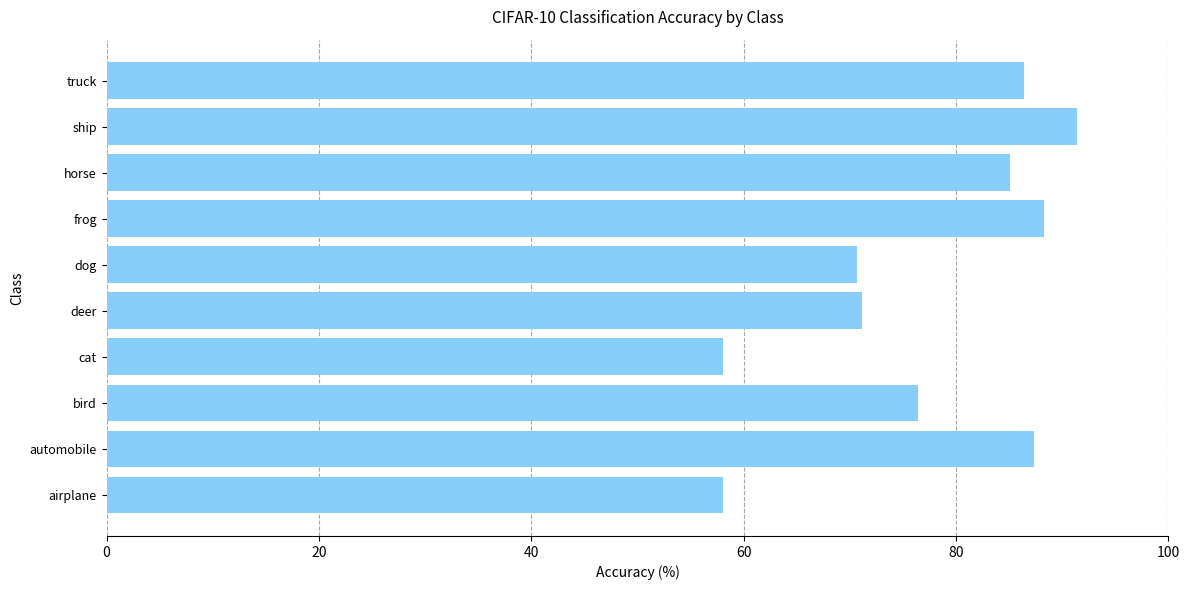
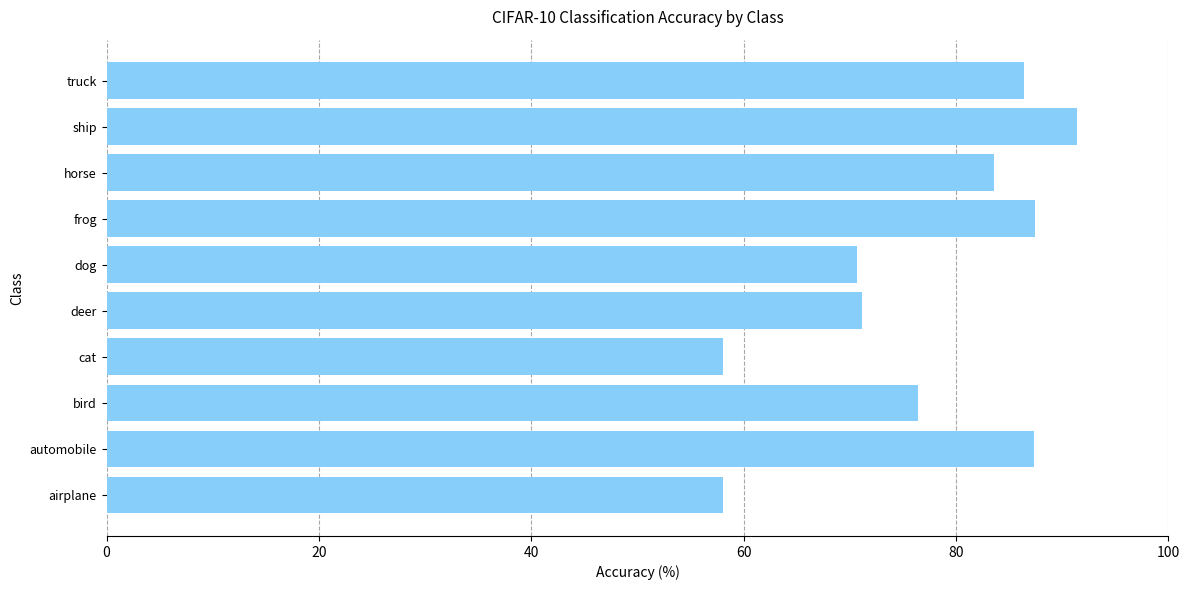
horse: 85.1 -> 83.6
frog: 88.3 -> 87.4
